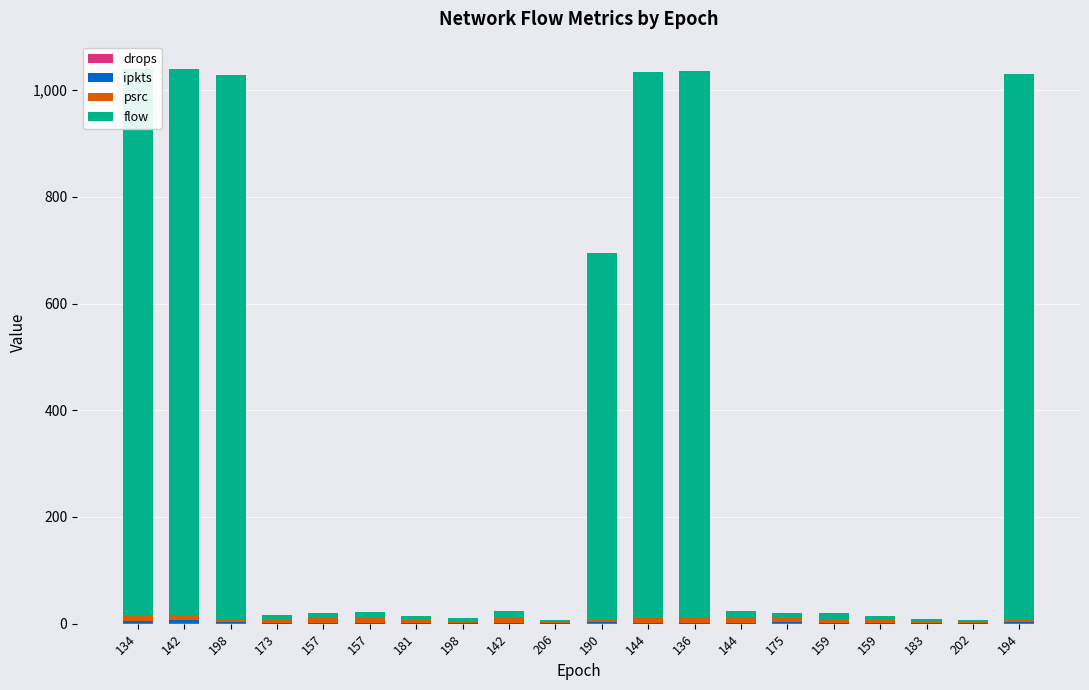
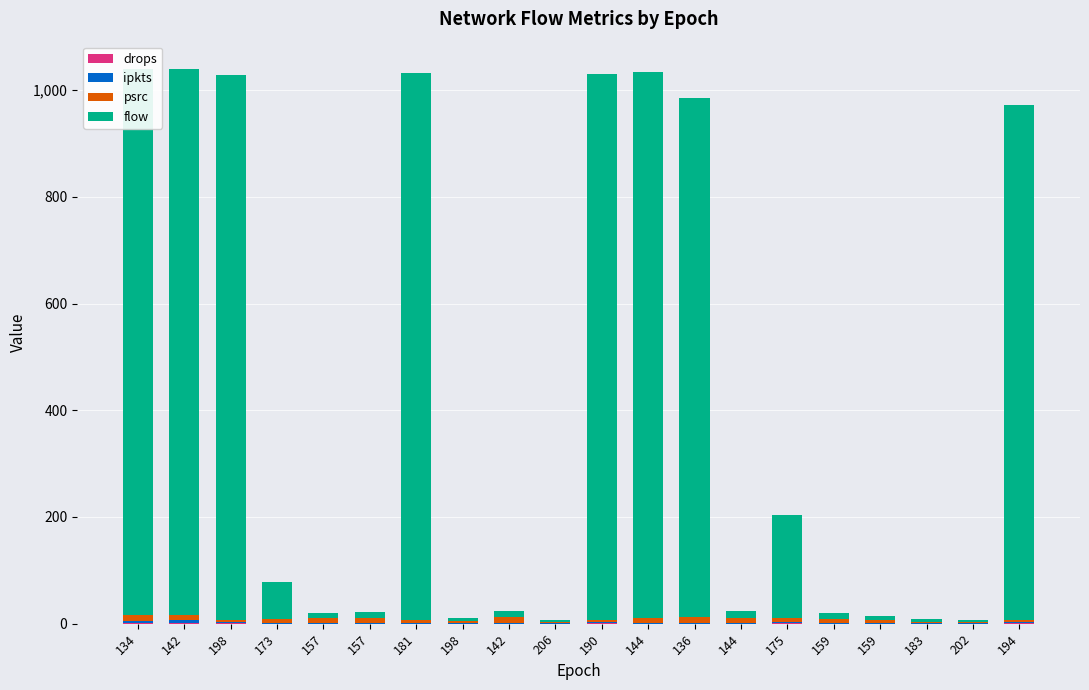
flow, 173: 10 -> 70
flow, 181: 10 -> 1,030
flow, 190: 690 -> 1,020
flow, 136: 1,020 -> 970
flow, 175: 10 -> 190
flow, 194: 1,020 -> 970
